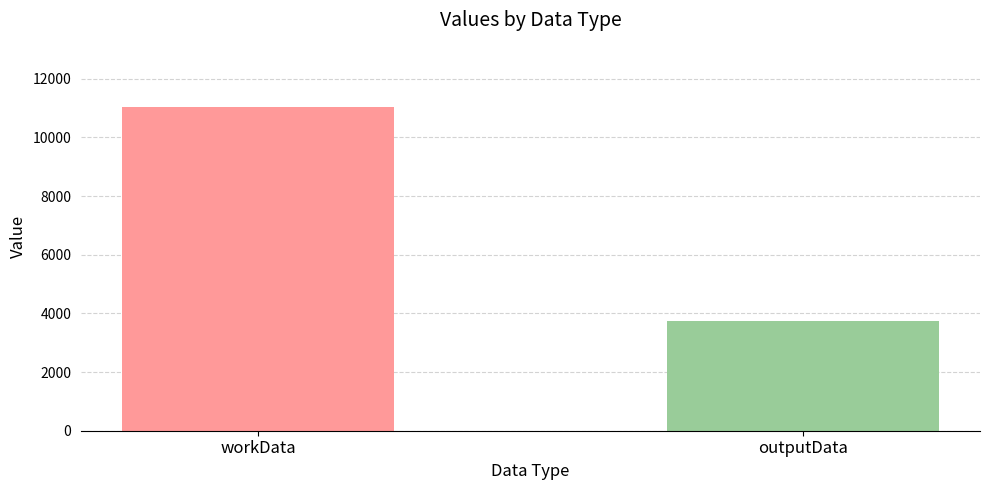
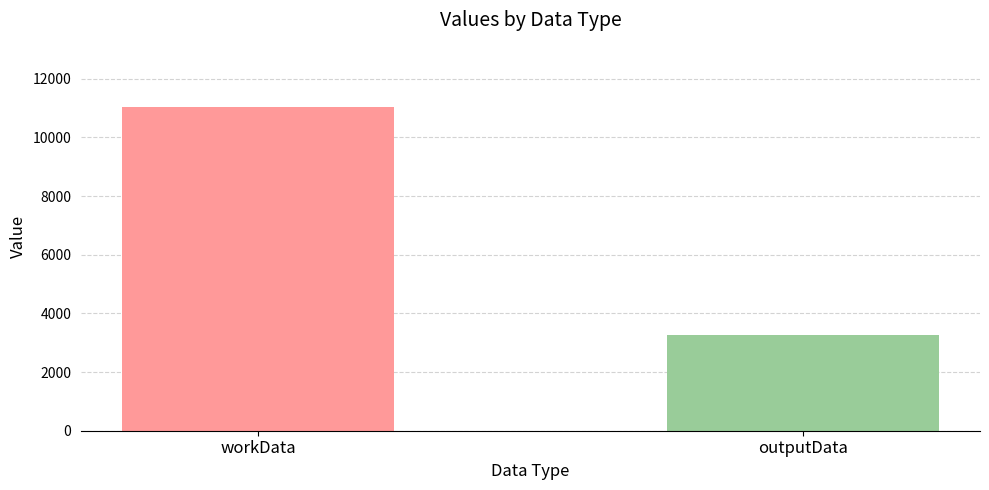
outputData: 3800 -> 3300
